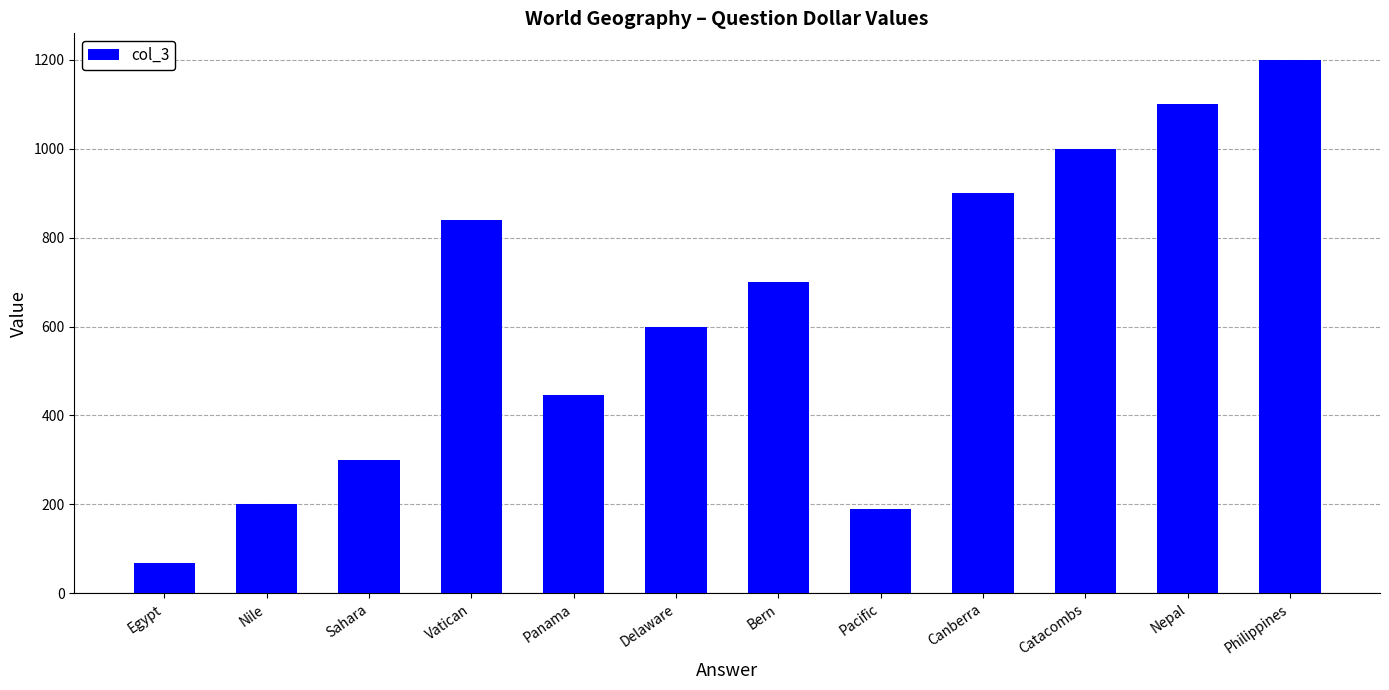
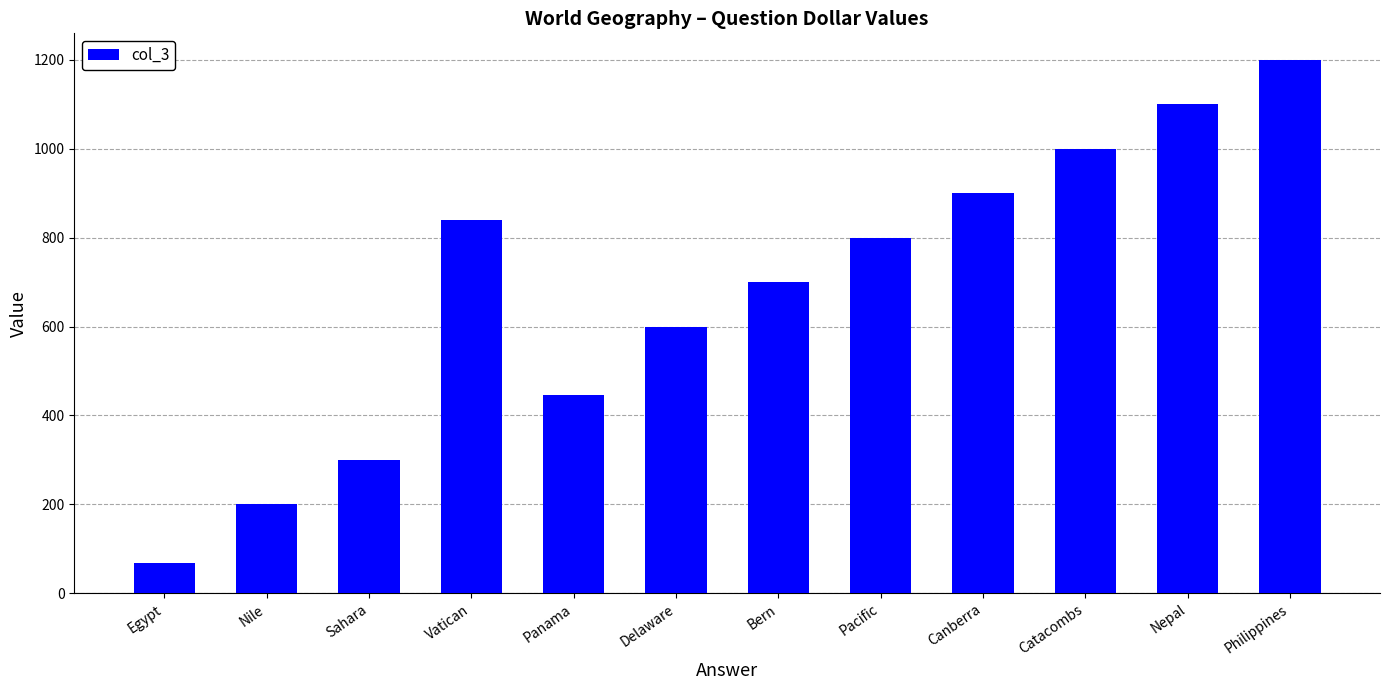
Pacific: 190 -> 800
